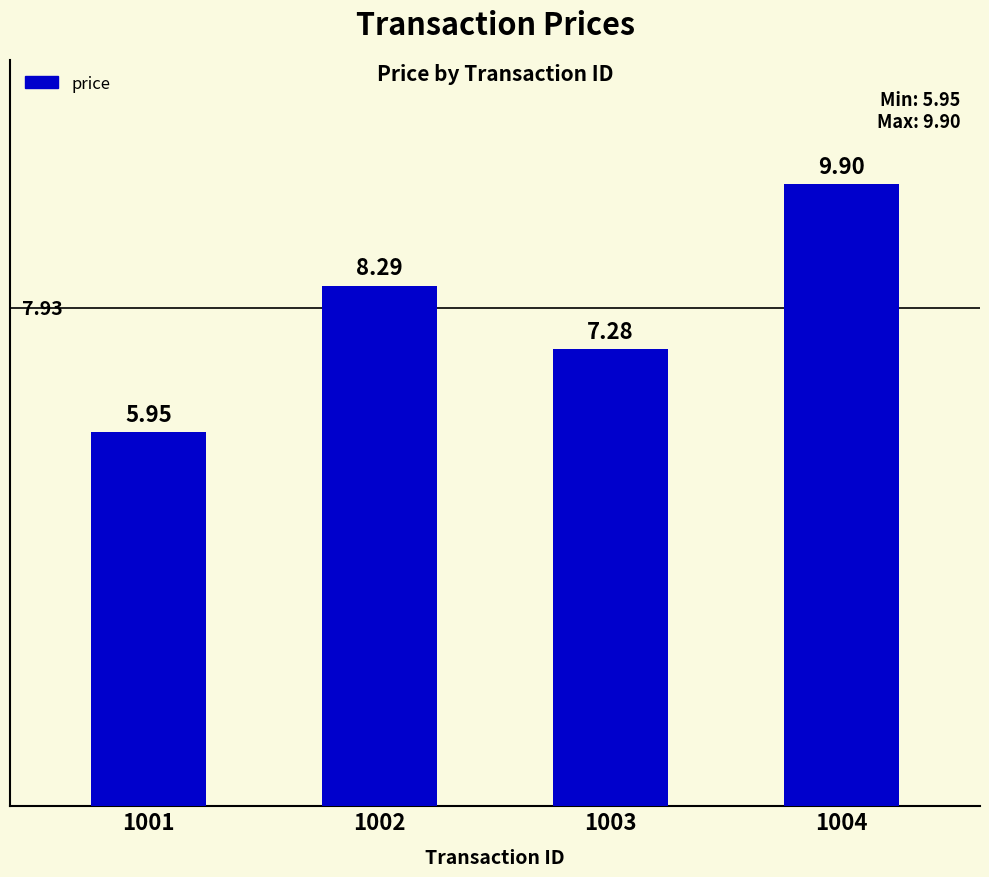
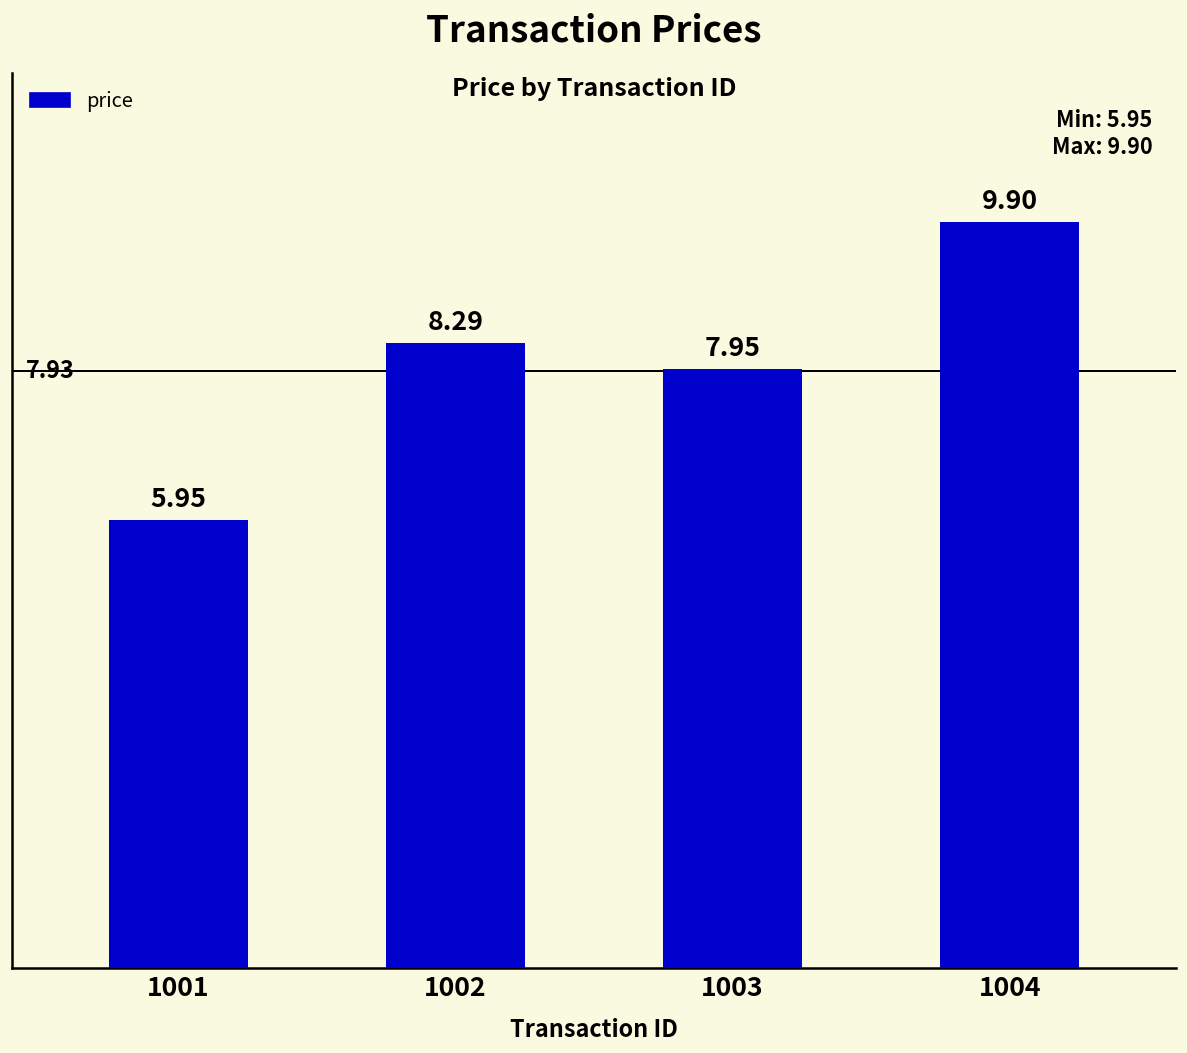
1003: 7.28 -> 7.95
